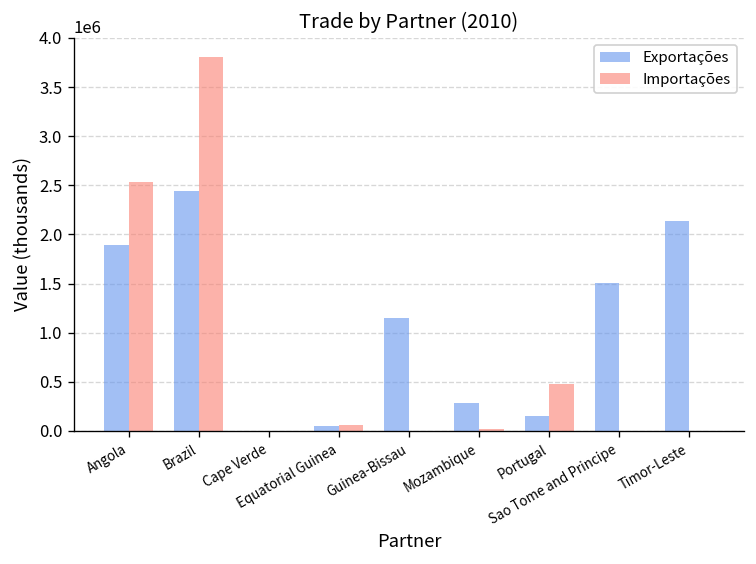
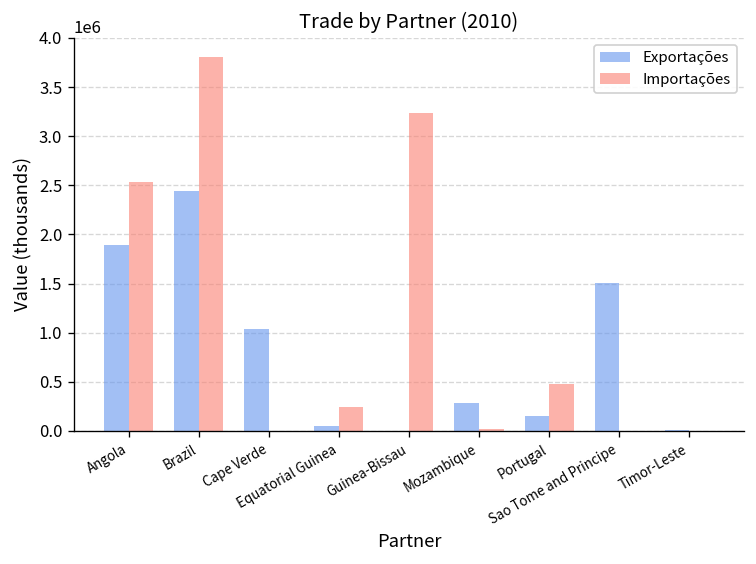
Exportações, Cape Verde: 0 -> 1000000
Importações, Equatorial Guinea: 100000 -> 200000
Exportações, Guinea-Bissau: 1200000 -> 0
Importações, Guinea-Bissau: 0 -> 3200000
Exportações, Timor-Leste: 2100000 -> 0
